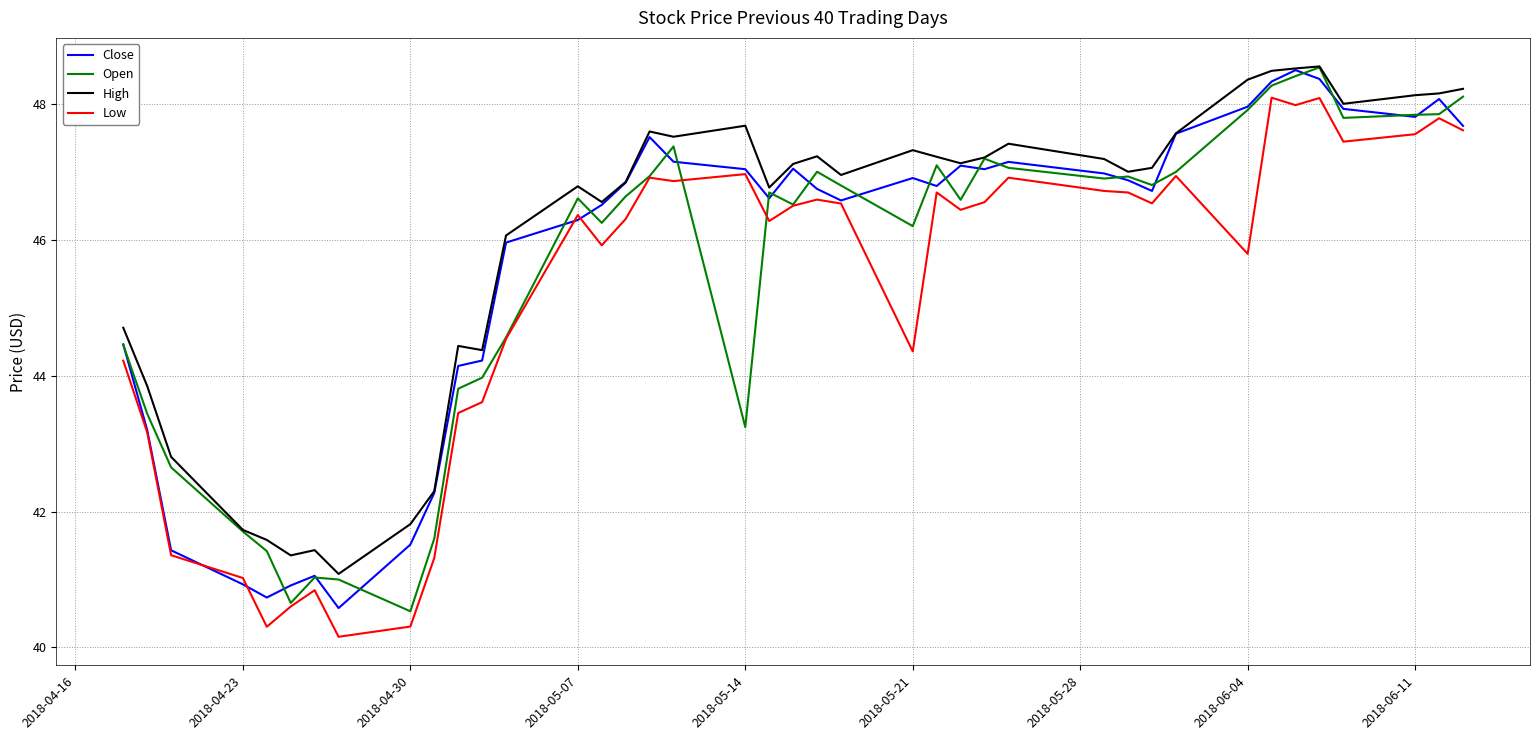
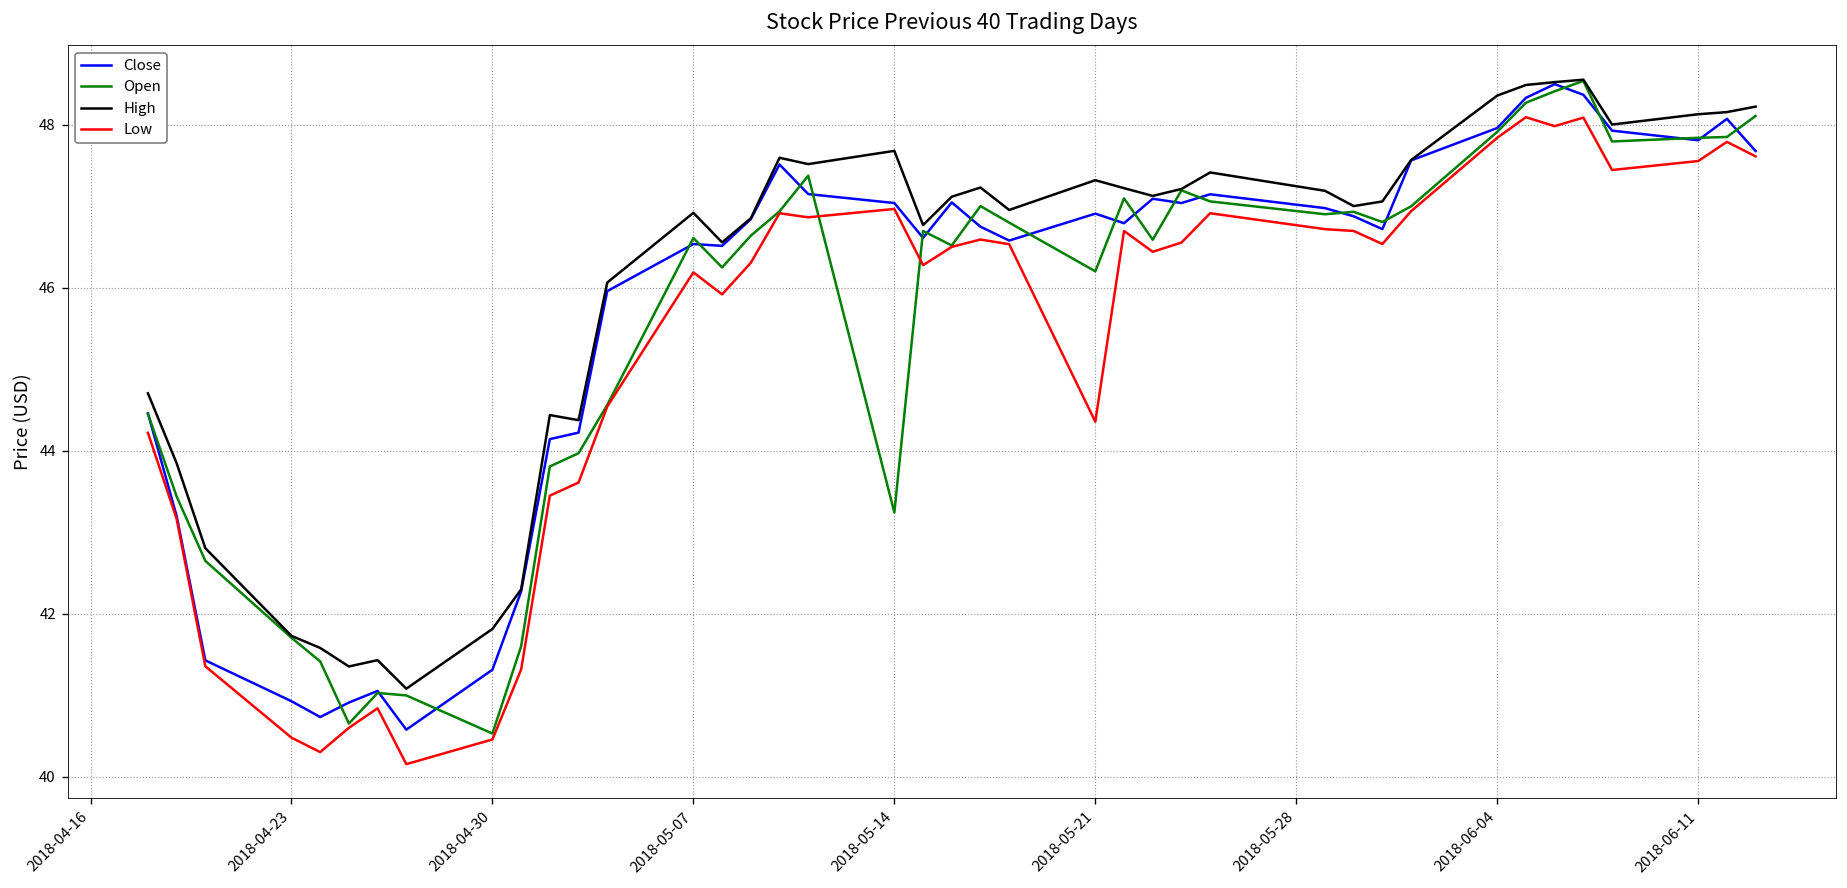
Low, 2018-04-23: 41.0 -> 40.5
Close, 2018-04-30: 41.5 -> 41.3
Low, 2018-04-30: 40.3 -> 40.5
Close, 2018-05-07: 46.3 -> 46.5
High, 2018-05-07: 46.8 -> 46.9
Low, 2018-05-07: 46.4 -> 46.2
Low, 2018-06-04: 45.8 -> 47.8
